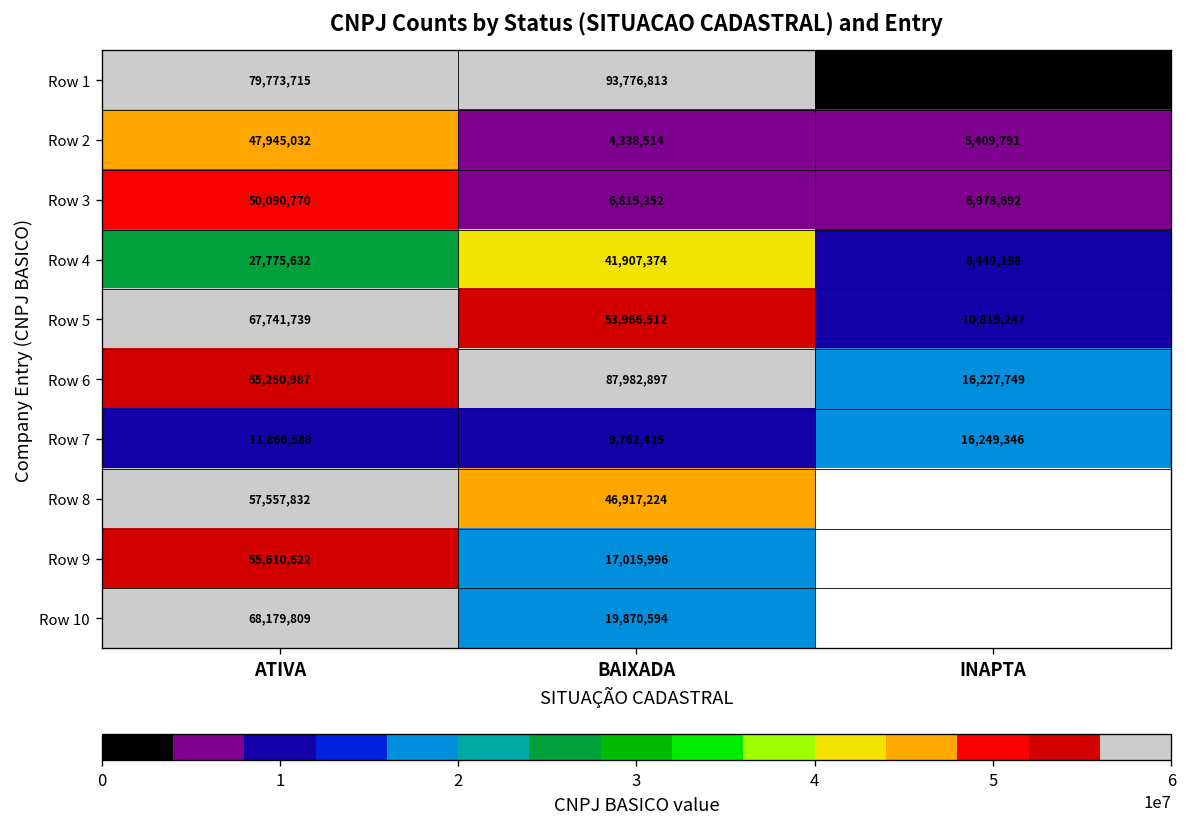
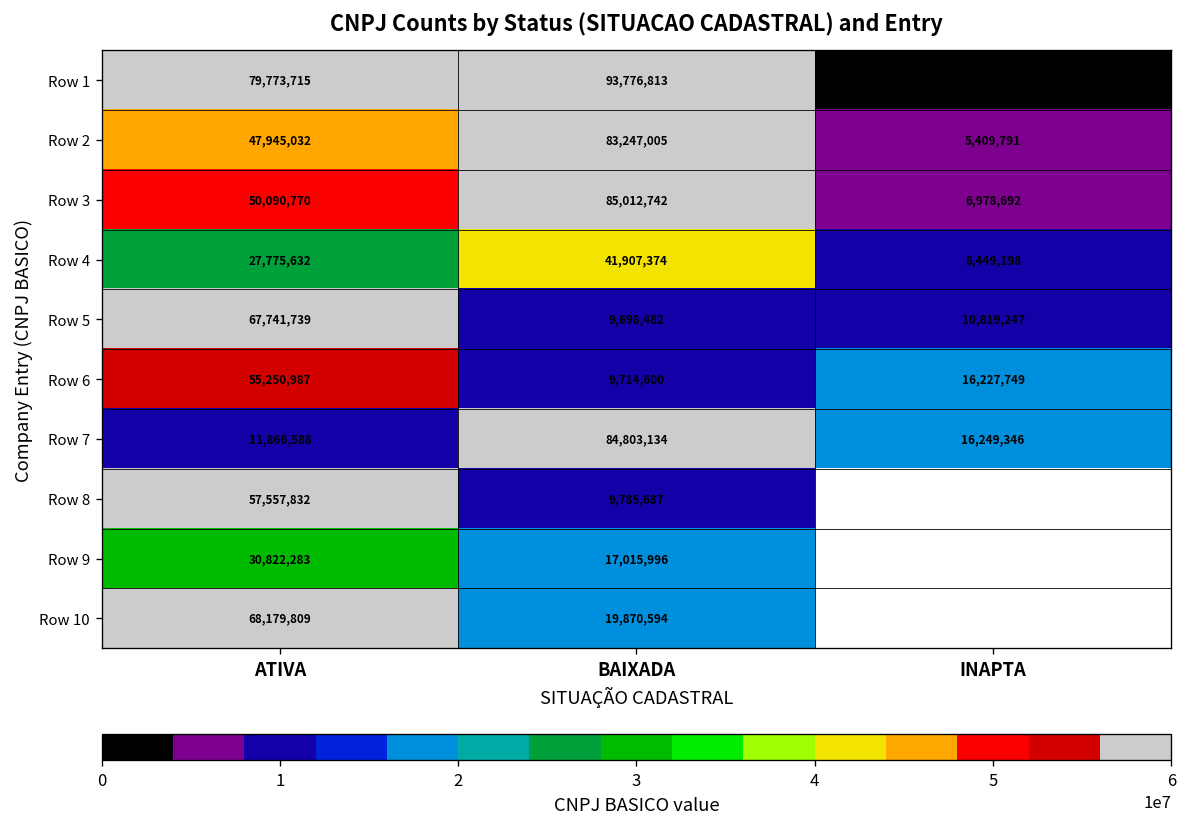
Row 2, BAIXADA: 4,338,514 -> 83,247,005
Row 3, BAIXADA: 6,815,352 -> 85,012,742
Row 5, BAIXADA: 53,966,512 -> 9,698,482
Row 6, BAIXADA: 87,982,897 -> 9,714,600
Row 7, BAIXADA: 9,762,425 -> 84,803,134
Row 8, BAIXADA: 46,917,224 -> 9,785,687
Row 9, ATIVA: 55,610,622 -> 30,822,283
